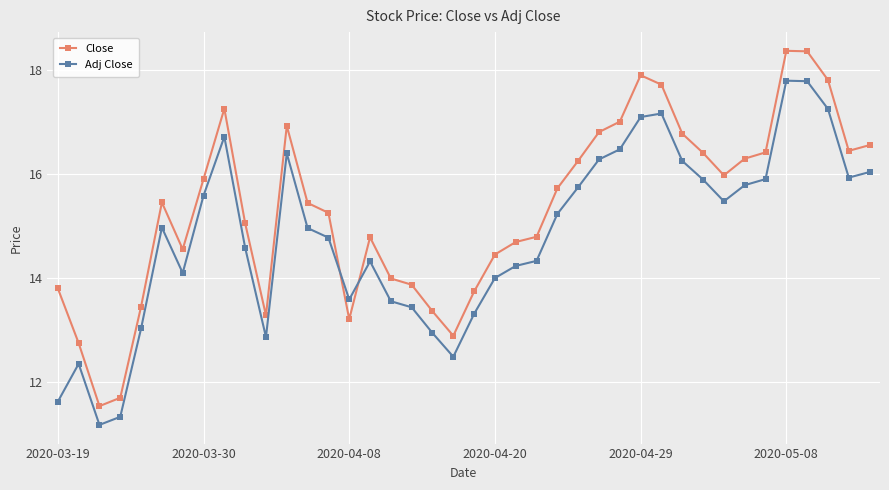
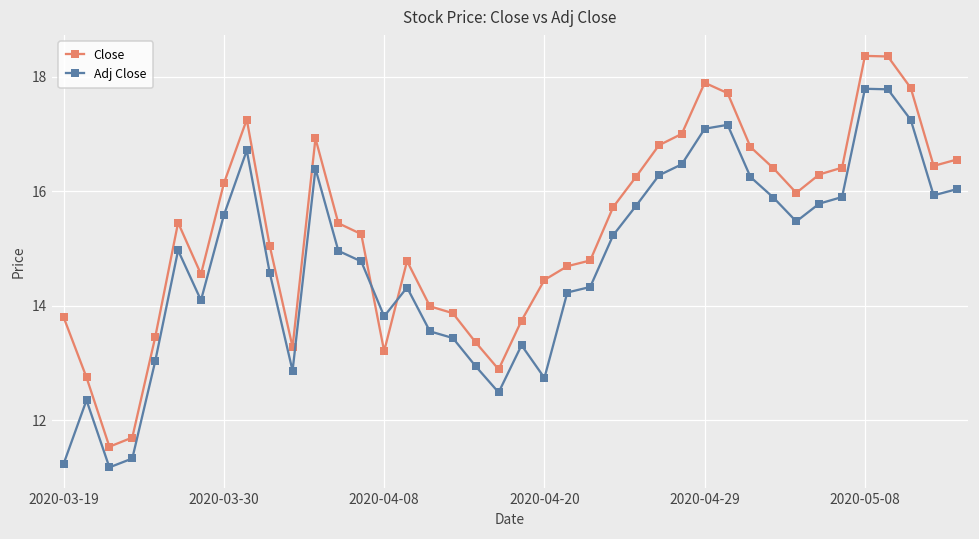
Adj Close, 2020-03-19: 11.6 -> 11.2
Close, 2020-03-30: 15.9 -> 16.1
Adj Close, 2020-04-08: 13.6 -> 13.8
Adj Close, 2020-04-20: 14.0 -> 12.7
